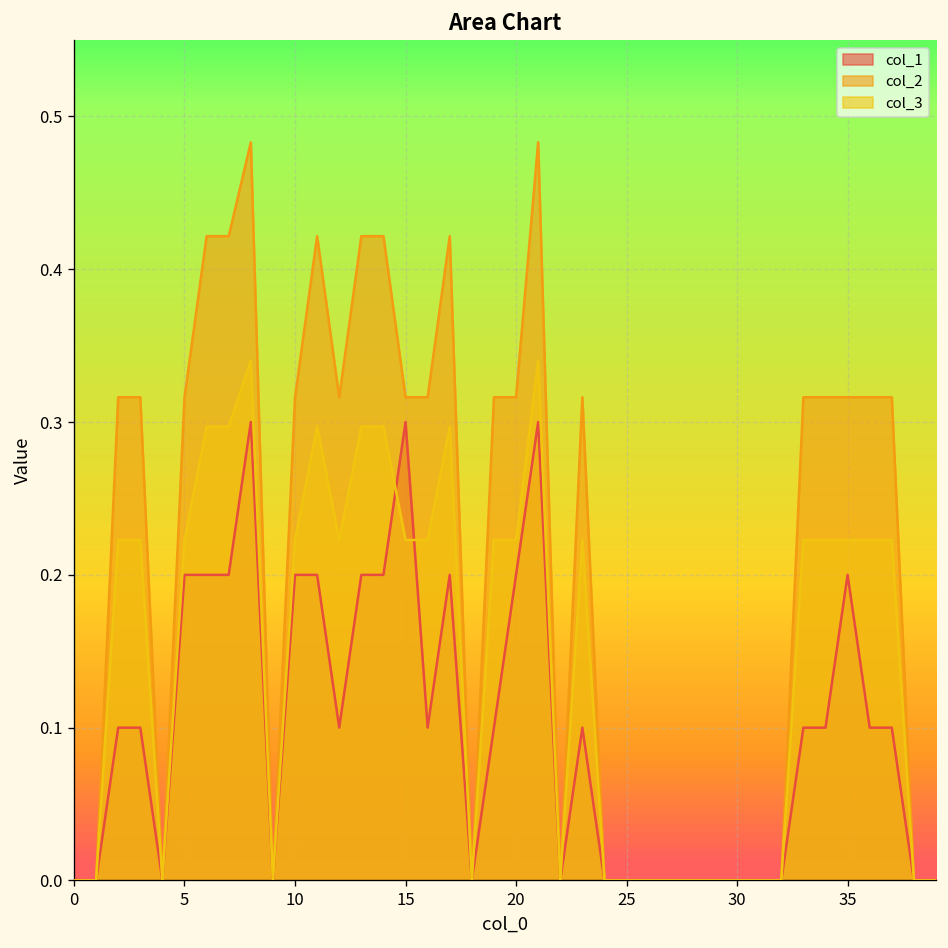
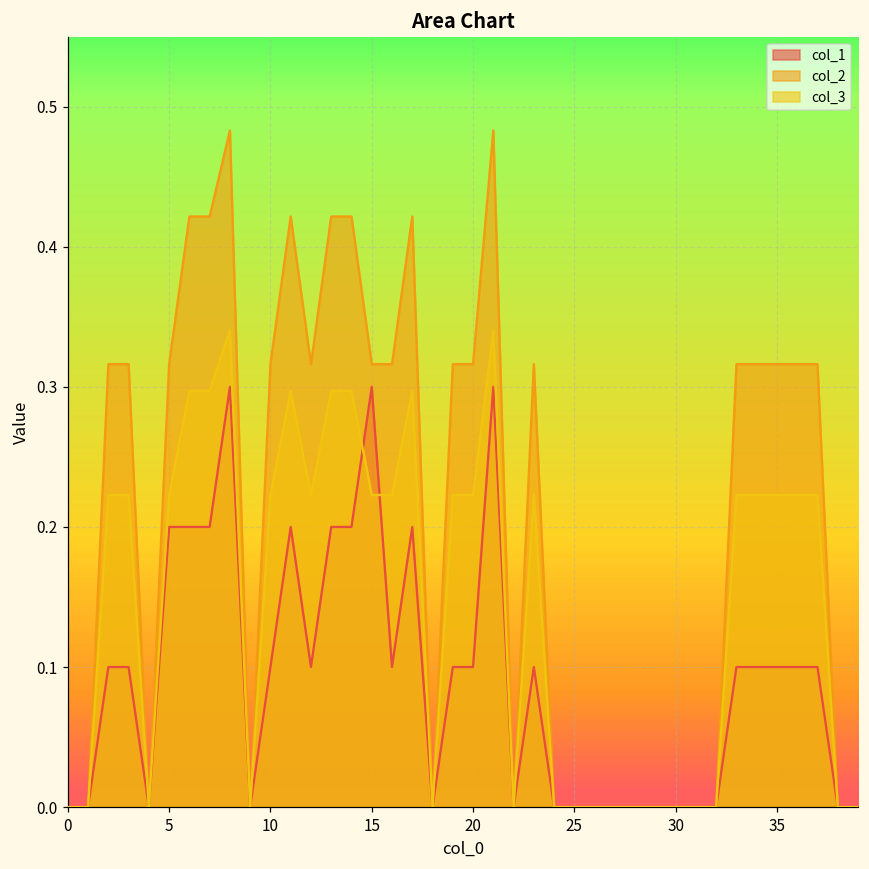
col_1, 10: 0.2 -> 0.1
col_1, 20: 0.2 -> 0.1
col_1, 35: 0.2 -> 0.1
